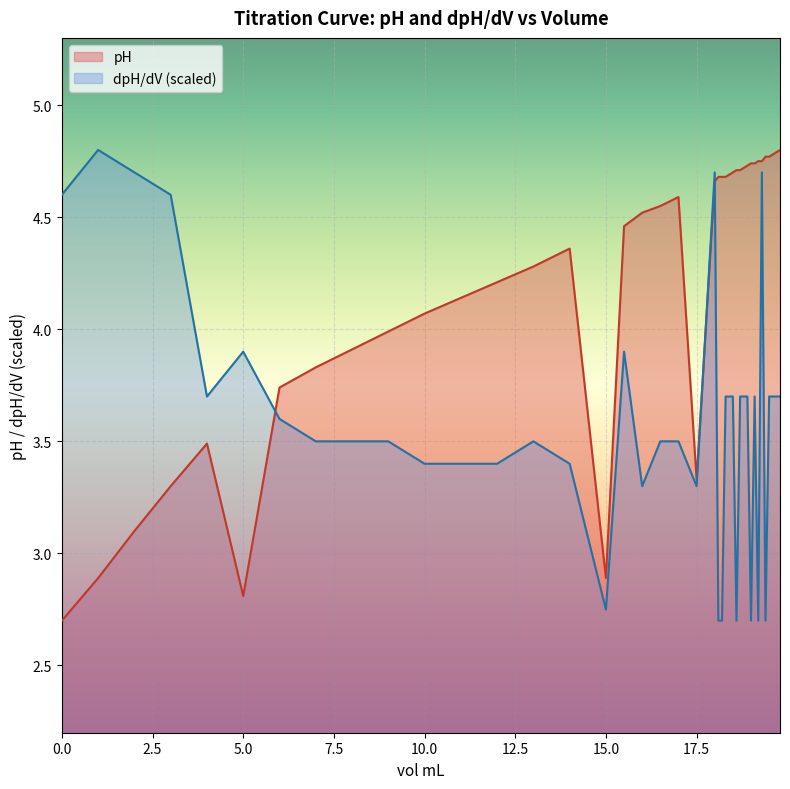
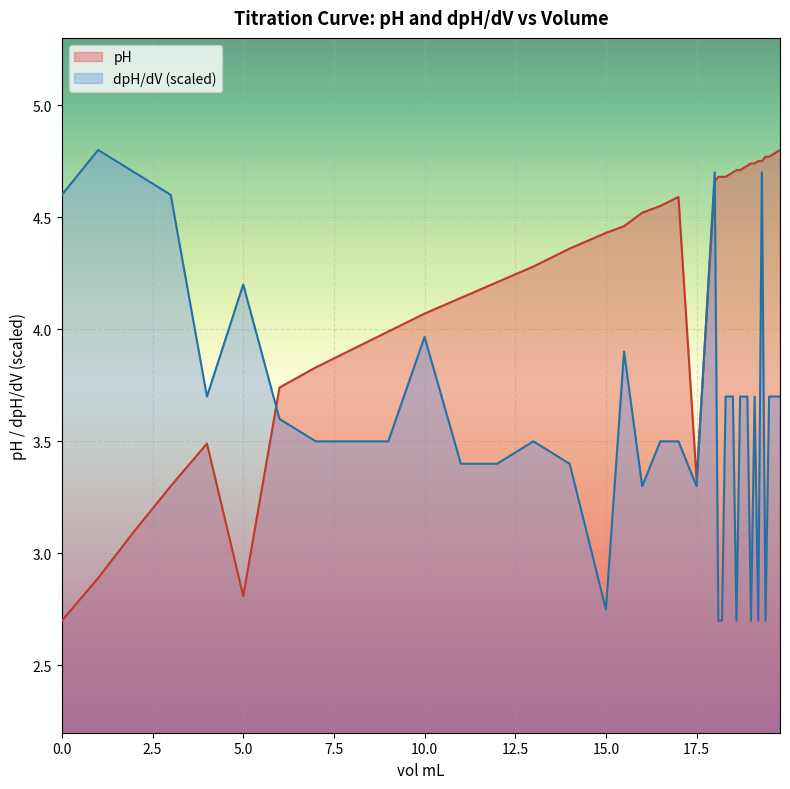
dpH/dV (scaled), 5.0: 3.90 -> 4.20
dpH/dV (scaled), 10.0: 3.40 -> 3.97
pH, 15.0: 2.89 -> 4.43
